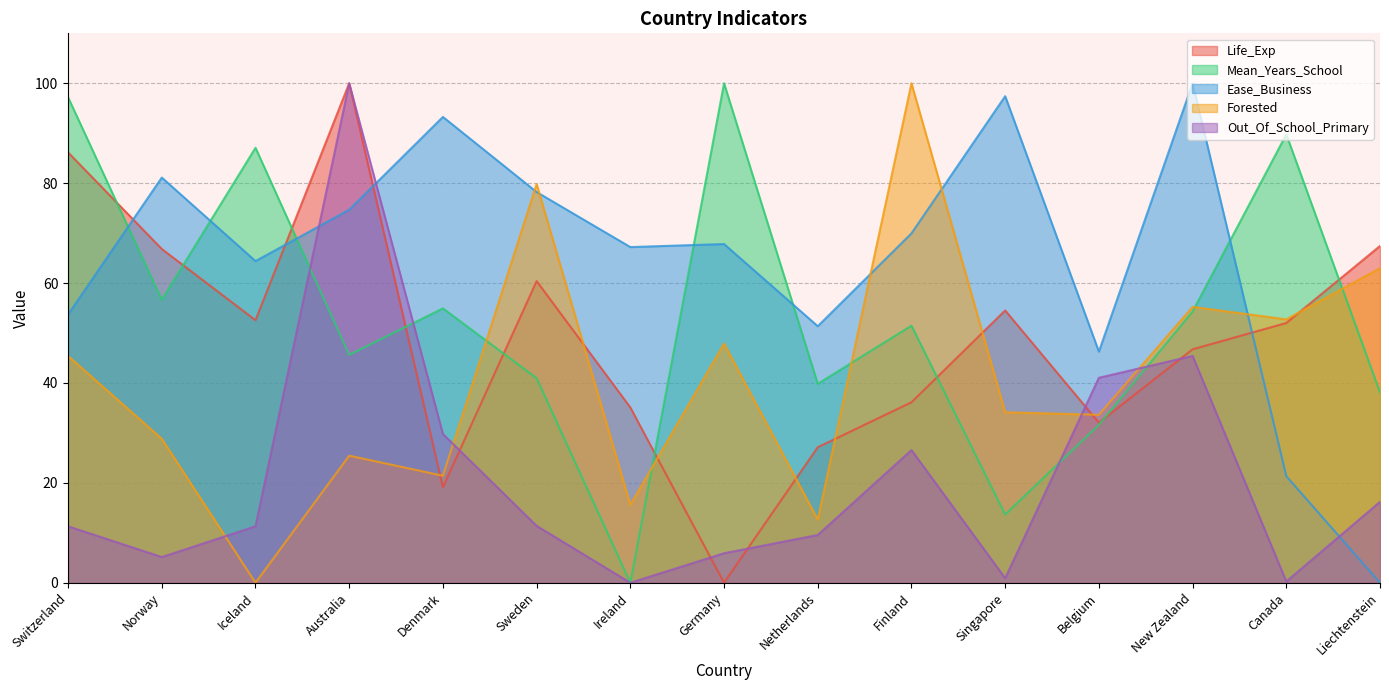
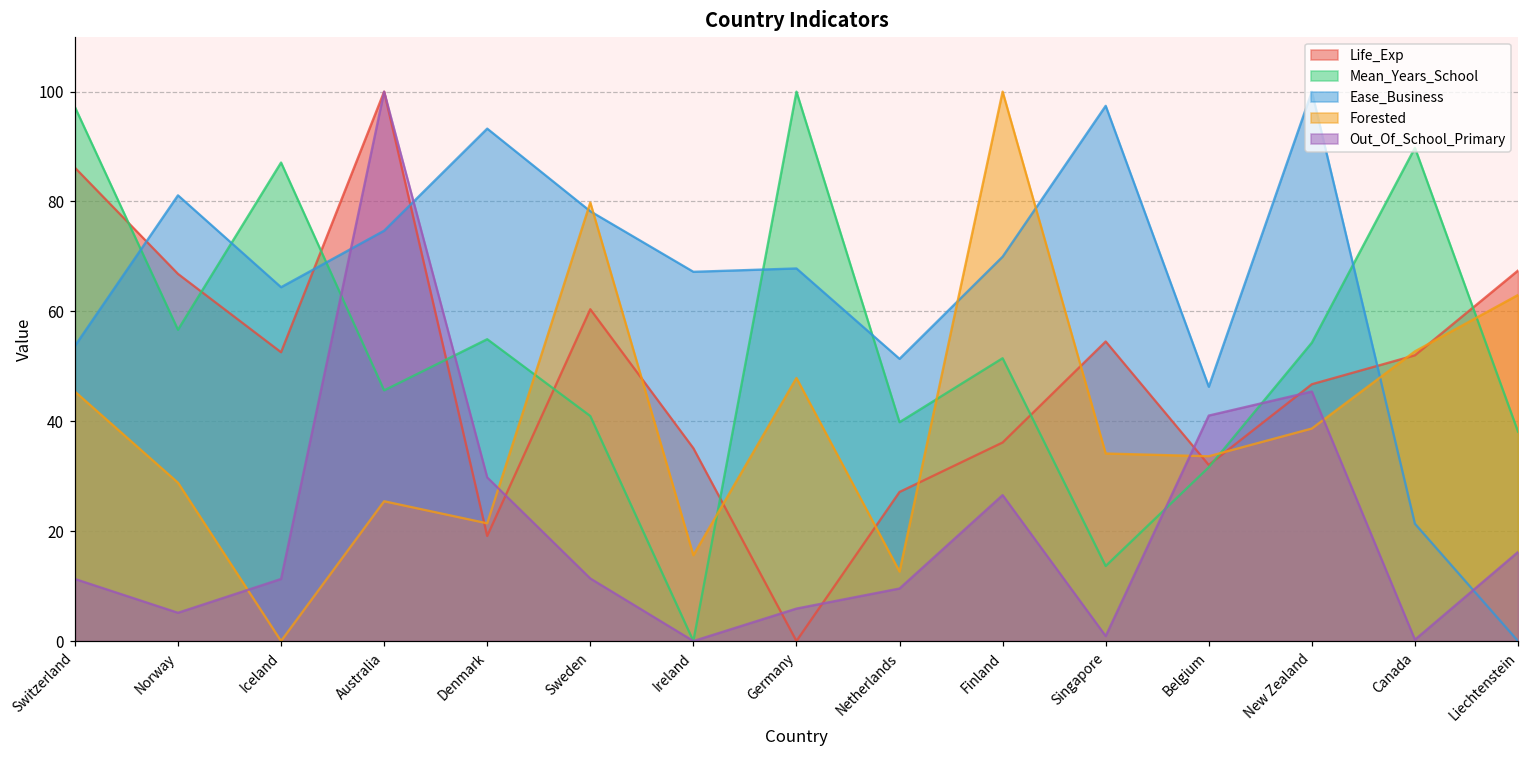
Forested, New Zealand: 55 -> 39
